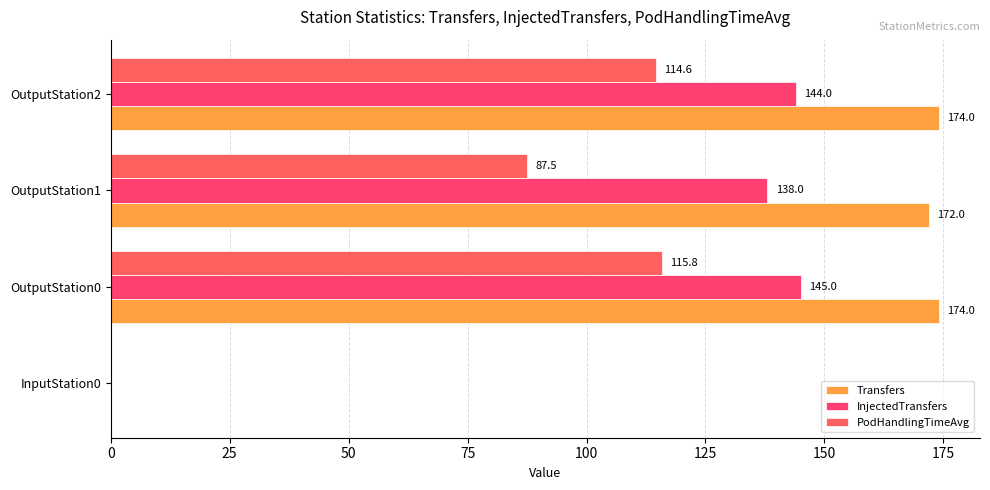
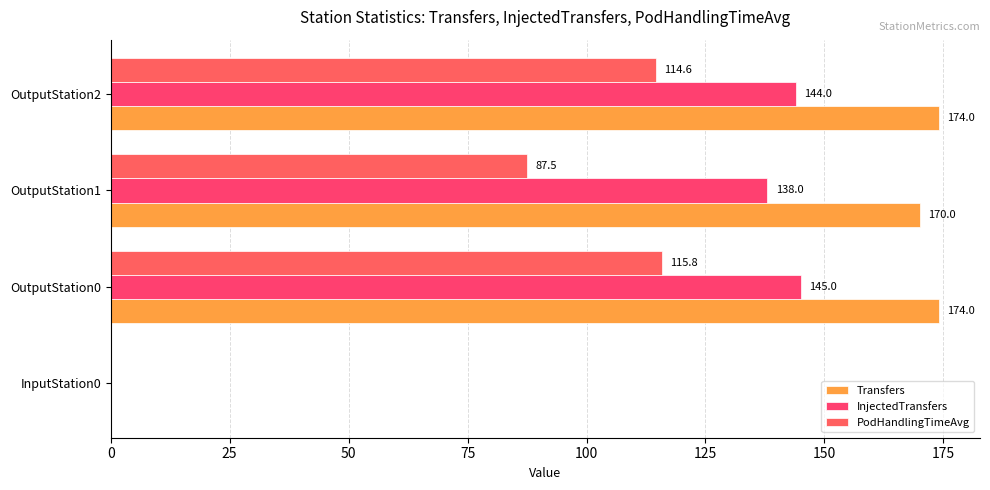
Transfers, OutputStation1: 172.0 -> 170.0
